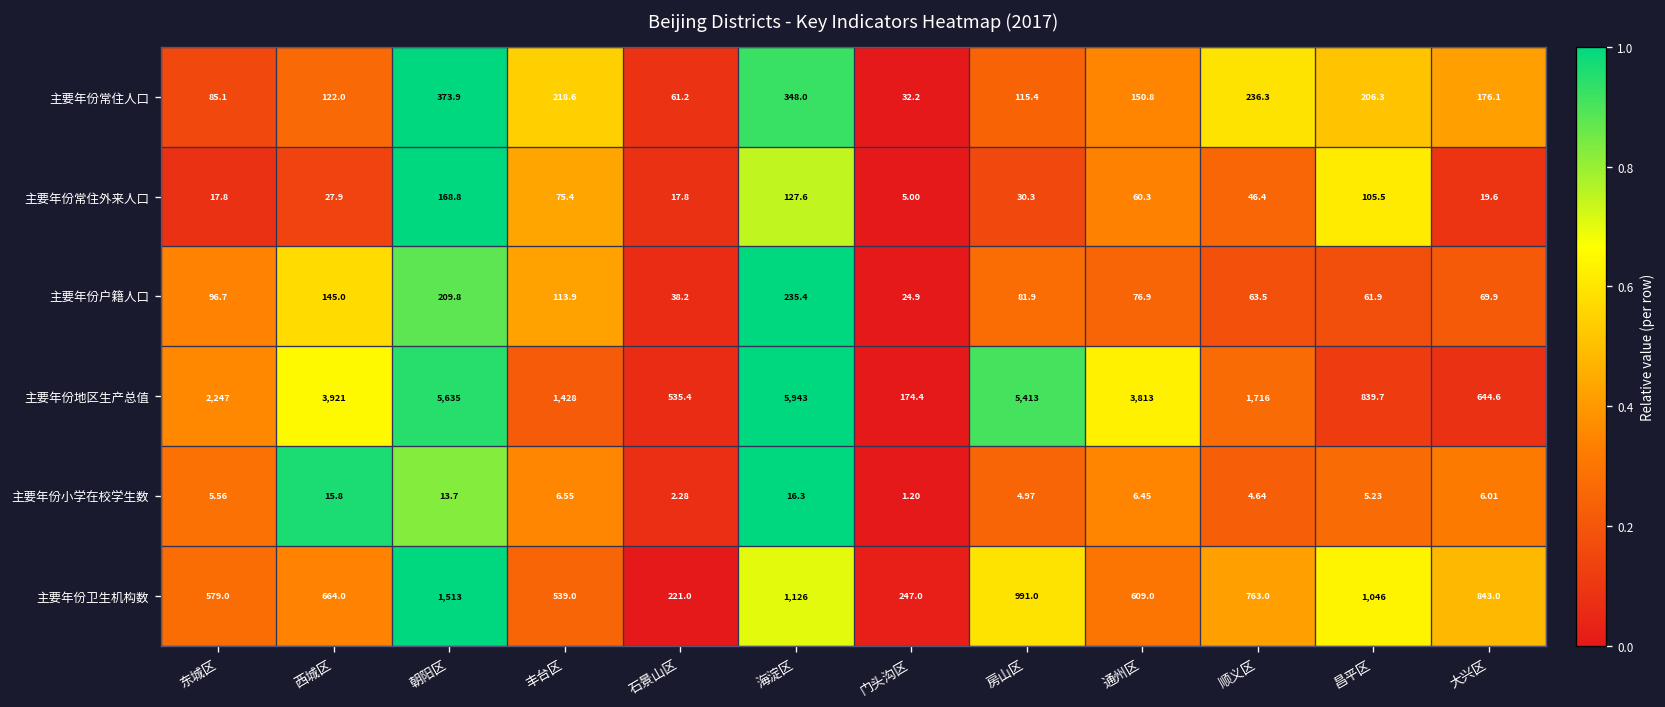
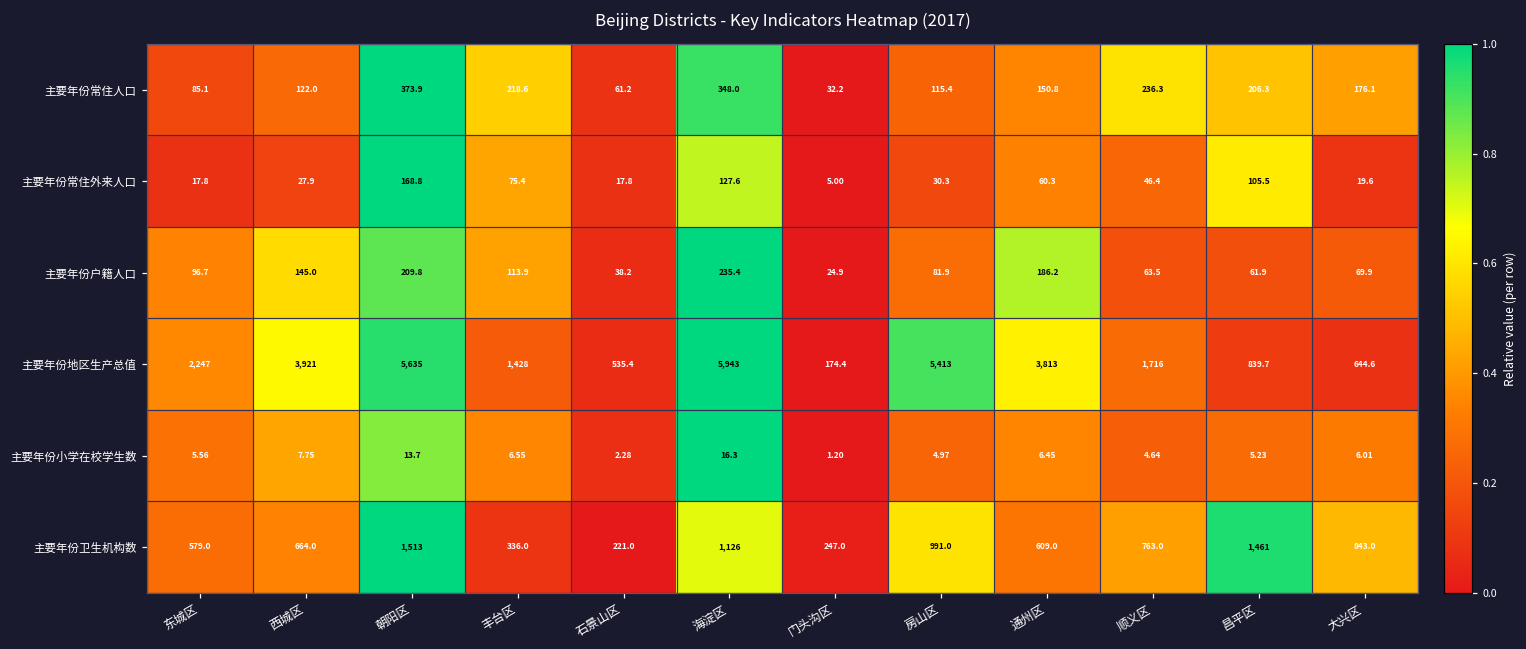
主要年份户籍人口, 通州区: 76.9 -> 186.2
主要年份小学在校学生数, 西城区: 15.8 -> 7.75
主要年份卫生机构数, 丰台区: 539.0 -> 336.0
主要年份卫生机构数, 昌平区: 1,046 -> 1,461
